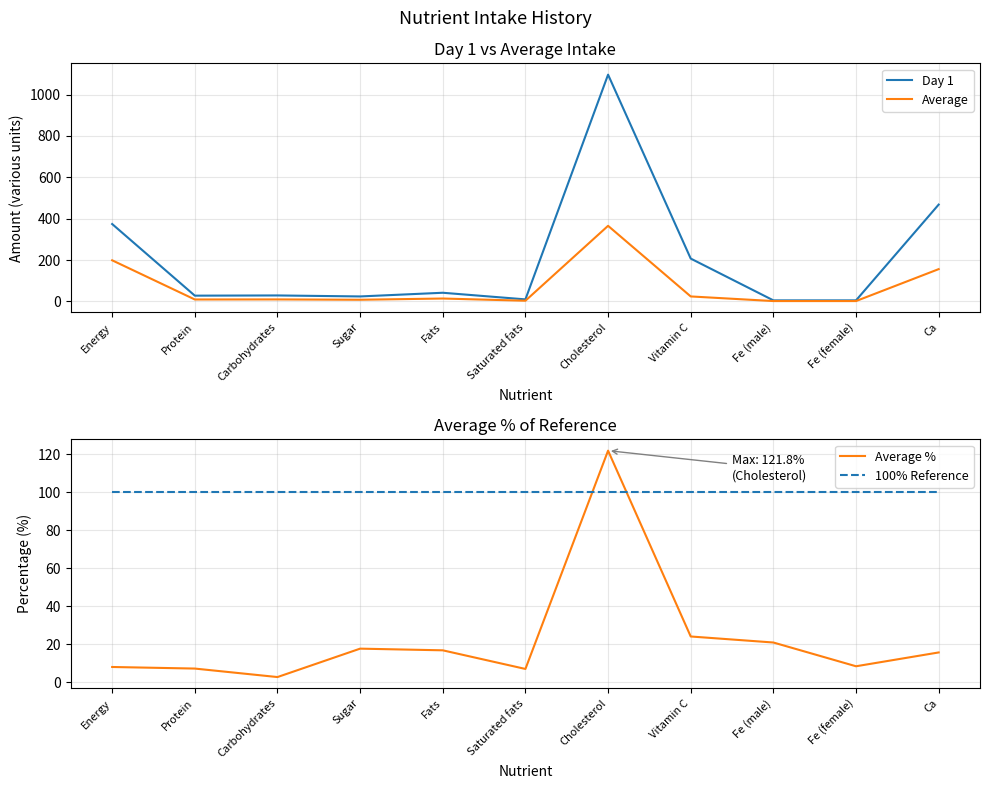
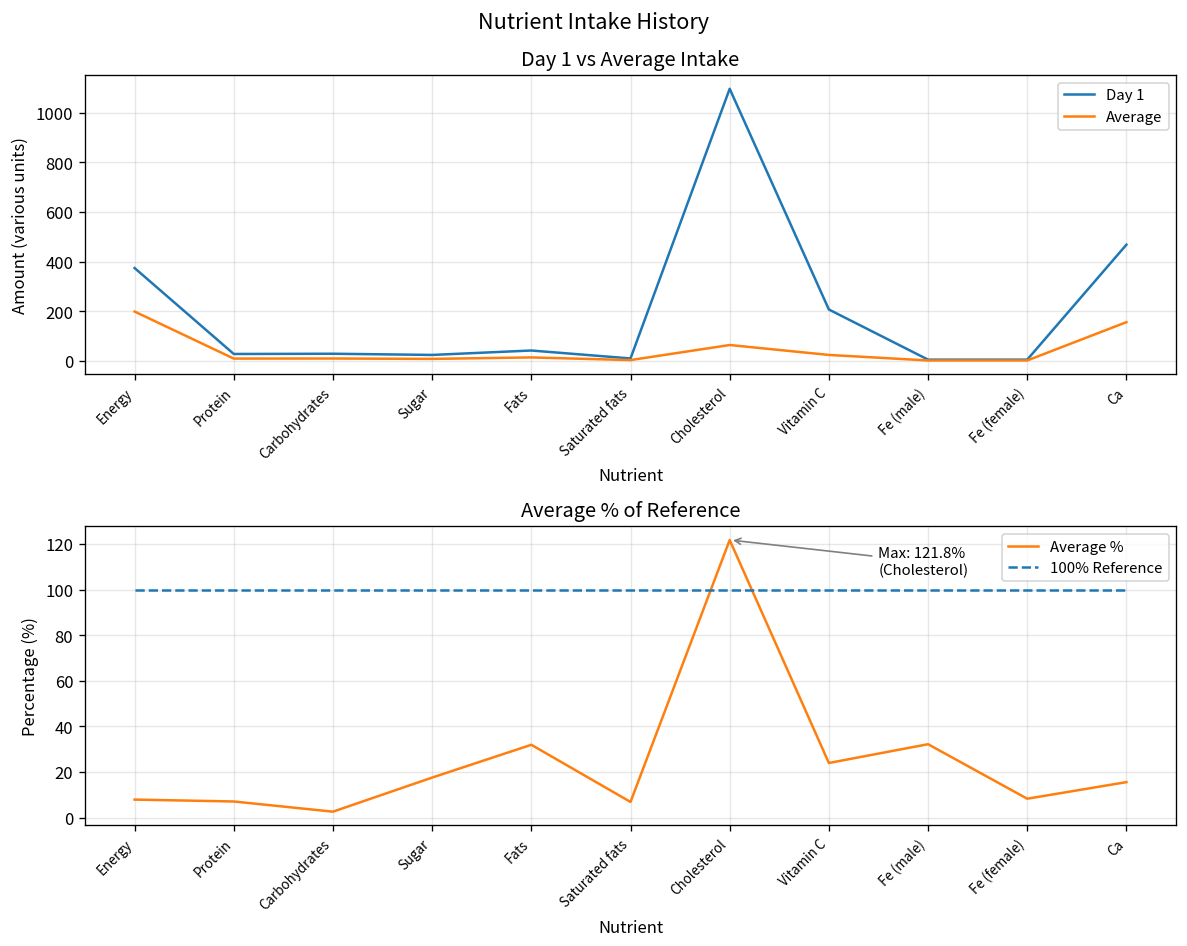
Day 1 vs Average Intake, Average, Cholesterol: 370 -> 60
Average % of Reference, Average %, Fats: 17 -> 32
Average % of Reference, Average %, Fe (male): 21 -> 32
